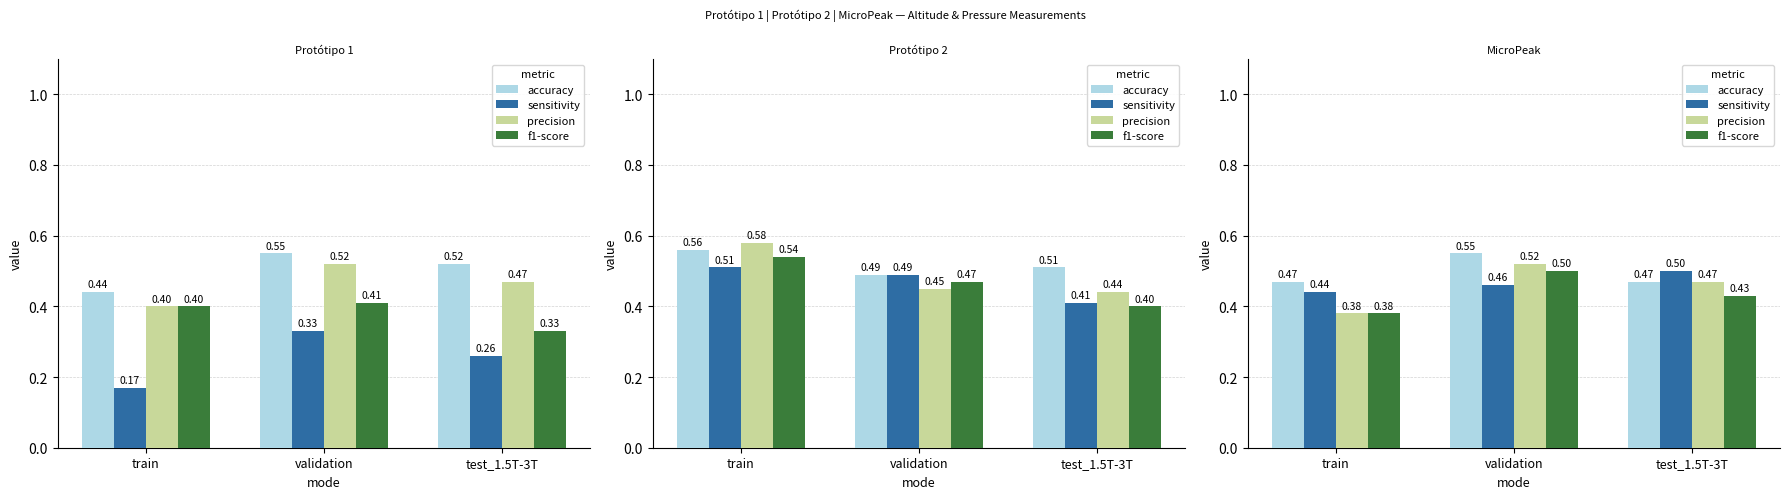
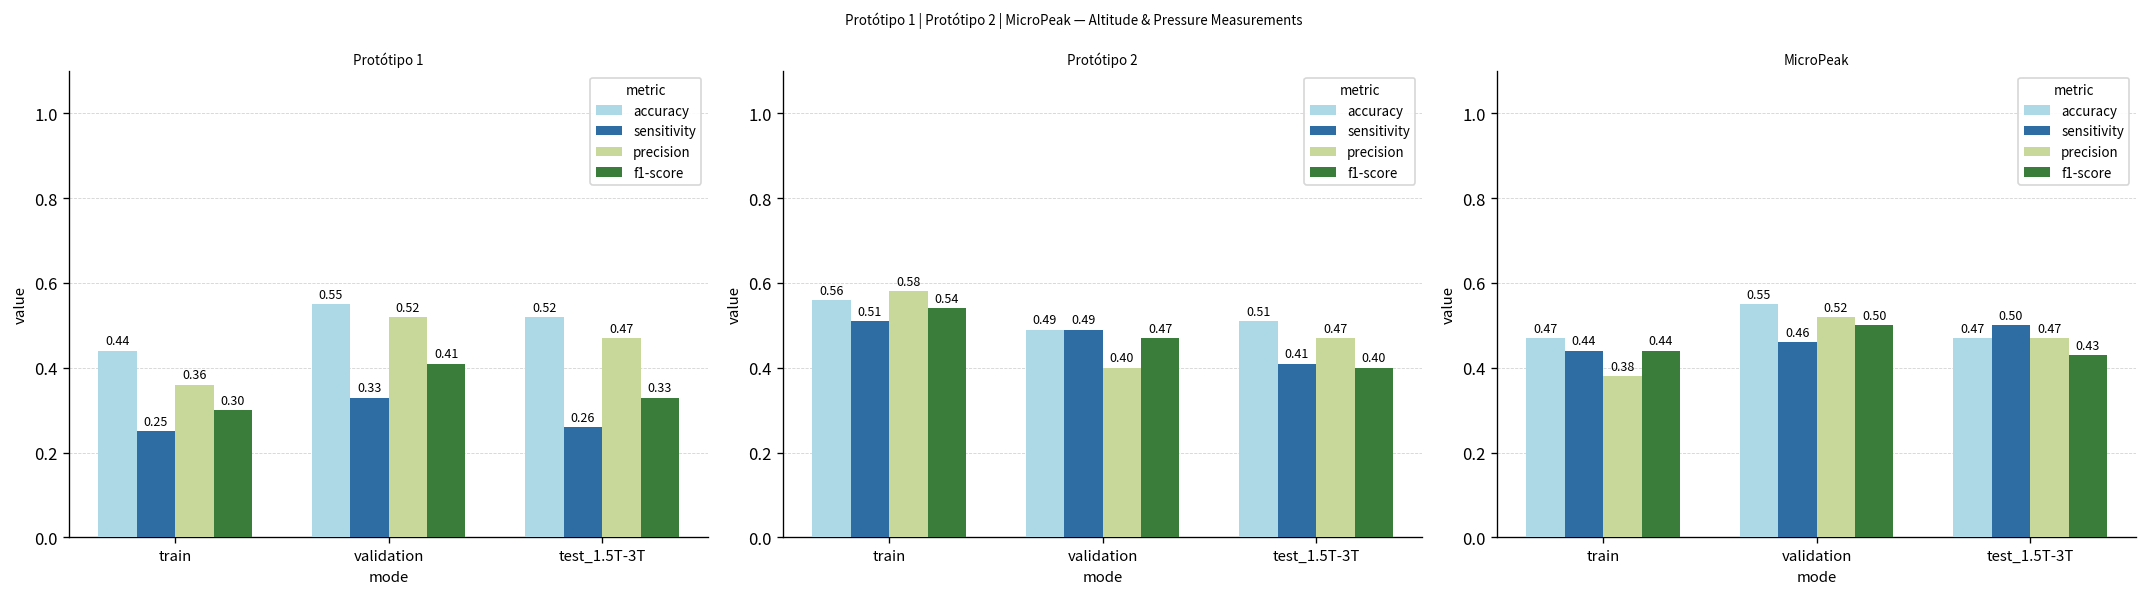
Protótipo 1, sensitivity, train: 0.17 -> 0.25
Protótipo 1, precision, train: 0.40 -> 0.36
Protótipo 1, f1-score, train: 0.40 -> 0.30
Protótipo 2, precision, validation: 0.45 -> 0.40
Protótipo 2, precision, test_1.5T-3T: 0.44 -> 0.47
MicroPeak, f1-score, train: 0.38 -> 0.44
